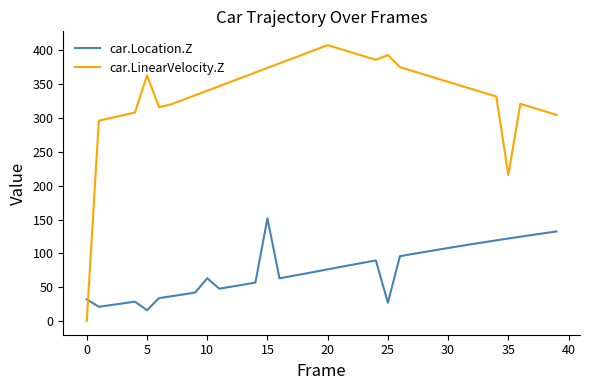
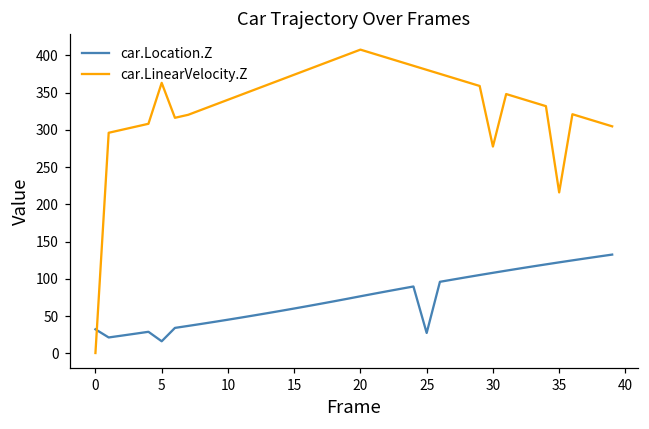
car.Location.Z, 10: 60 -> 50
car.Location.Z, 15: 150 -> 60
car.LinearVelocity.Z, 25: 390 -> 380
car.LinearVelocity.Z, 30: 350 -> 280
